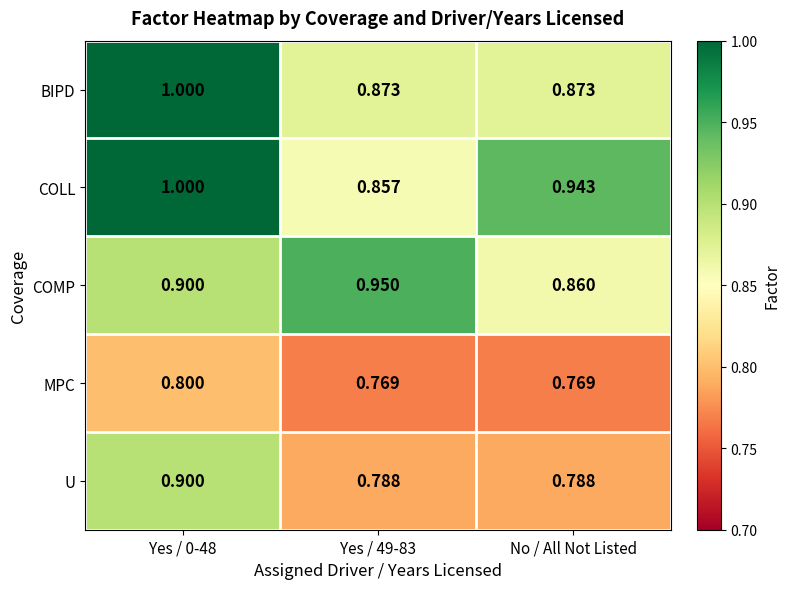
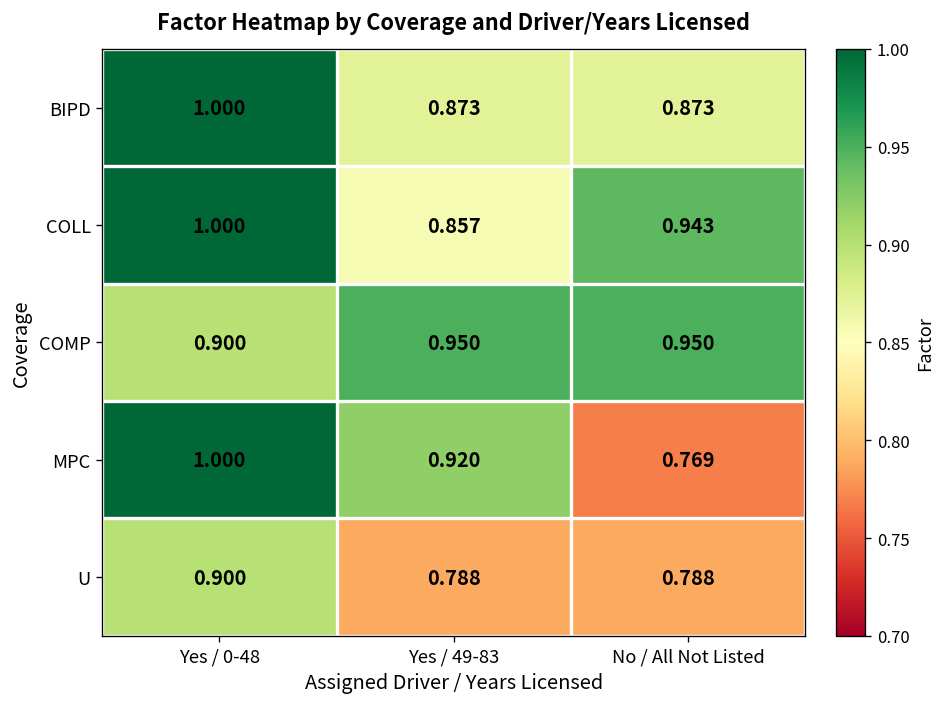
COMP, No / All Not Listed: 0.860 -> 0.950
MPC, Yes / 0-48: 0.800 -> 1.000
MPC, Yes / 49-83: 0.769 -> 0.920
